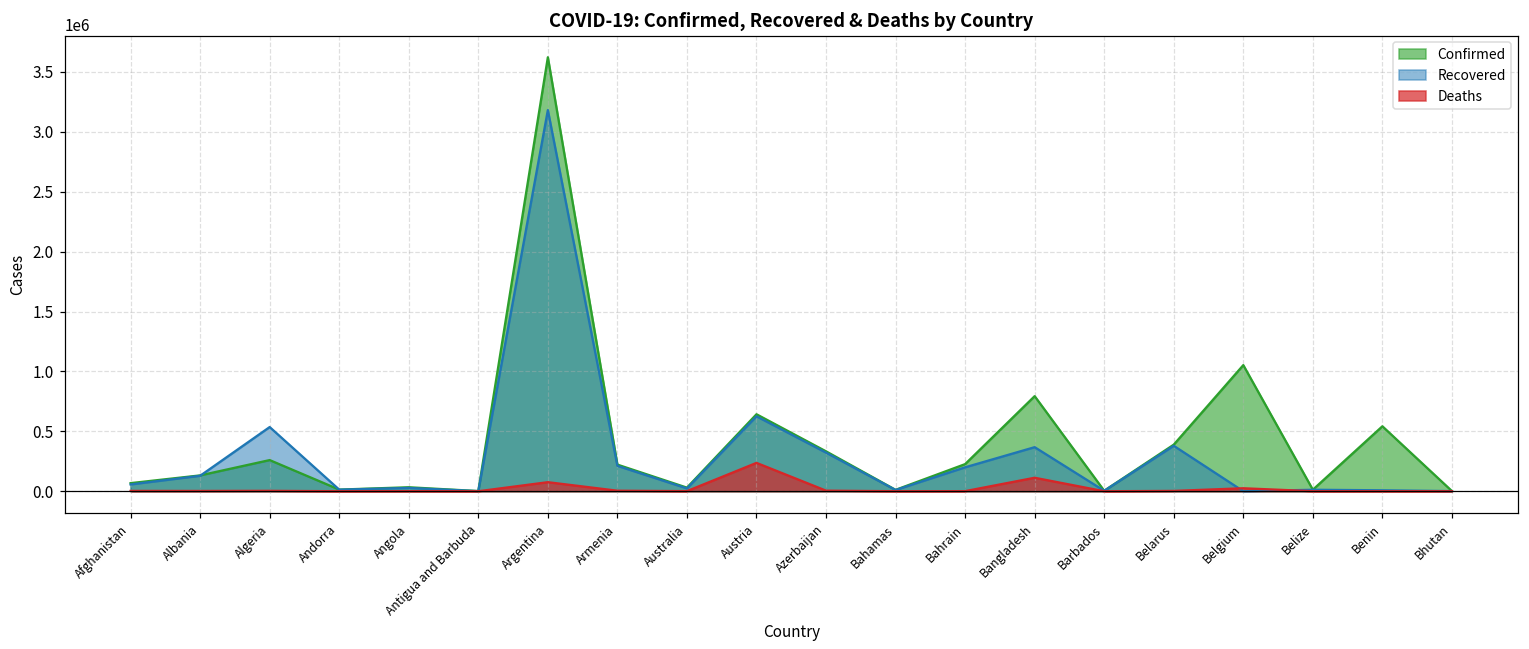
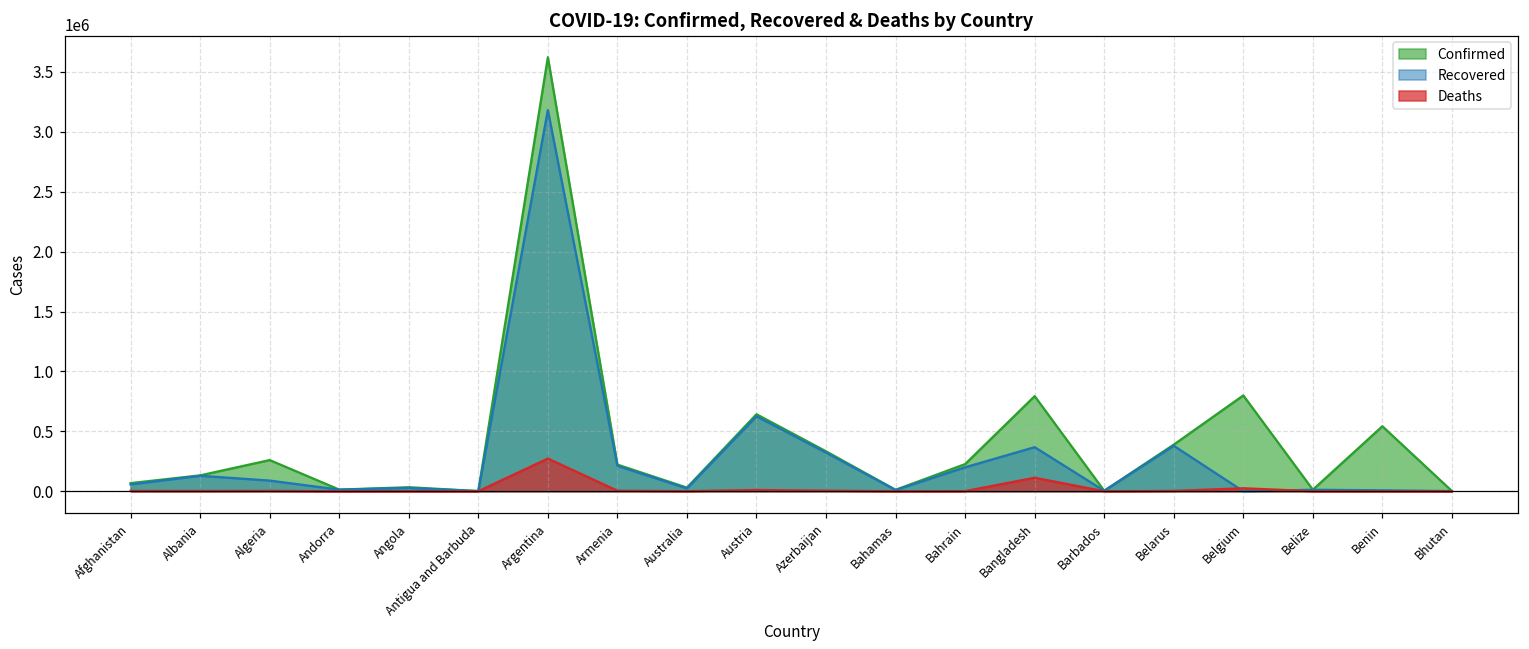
Recovered, Algeria: 540000 -> 90000
Deaths, Argentina: 80000 -> 270000
Deaths, Austria: 240000 -> 10000
Confirmed, Belgium: 1050000 -> 800000
